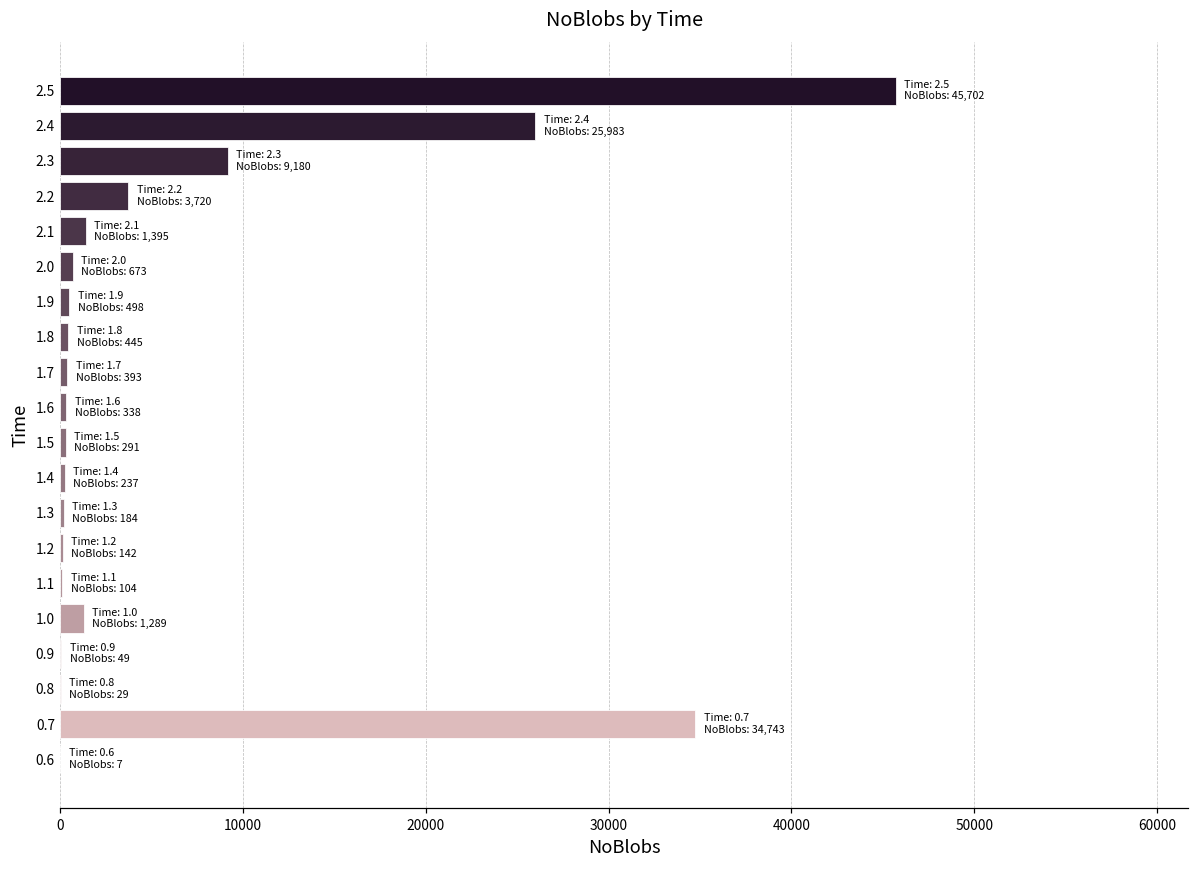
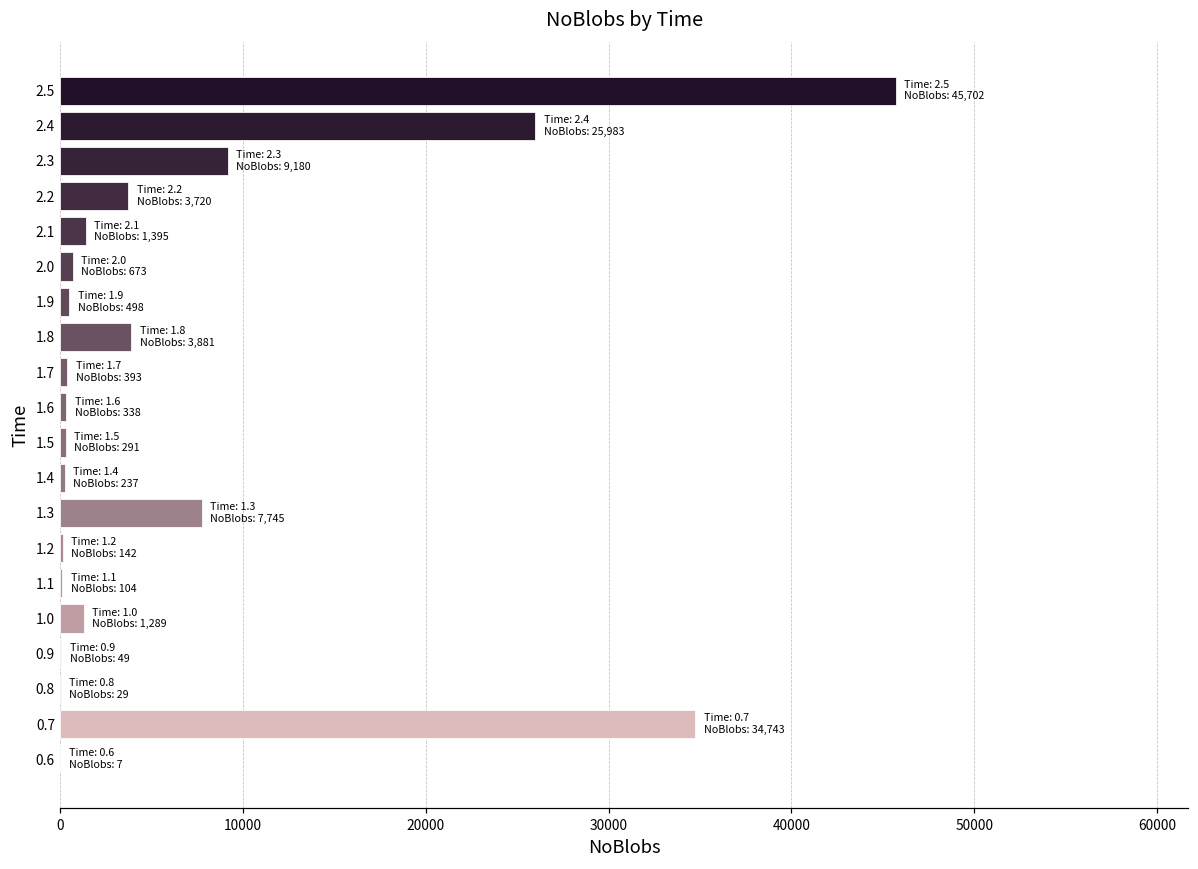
1.8: 445 -> 3,881
1.3: 184 -> 7,745
